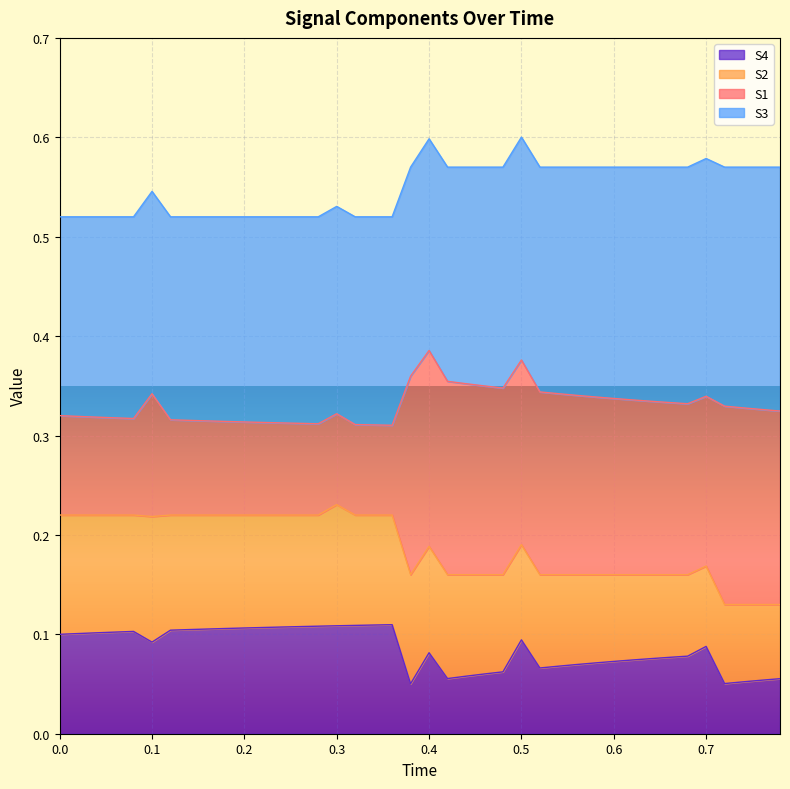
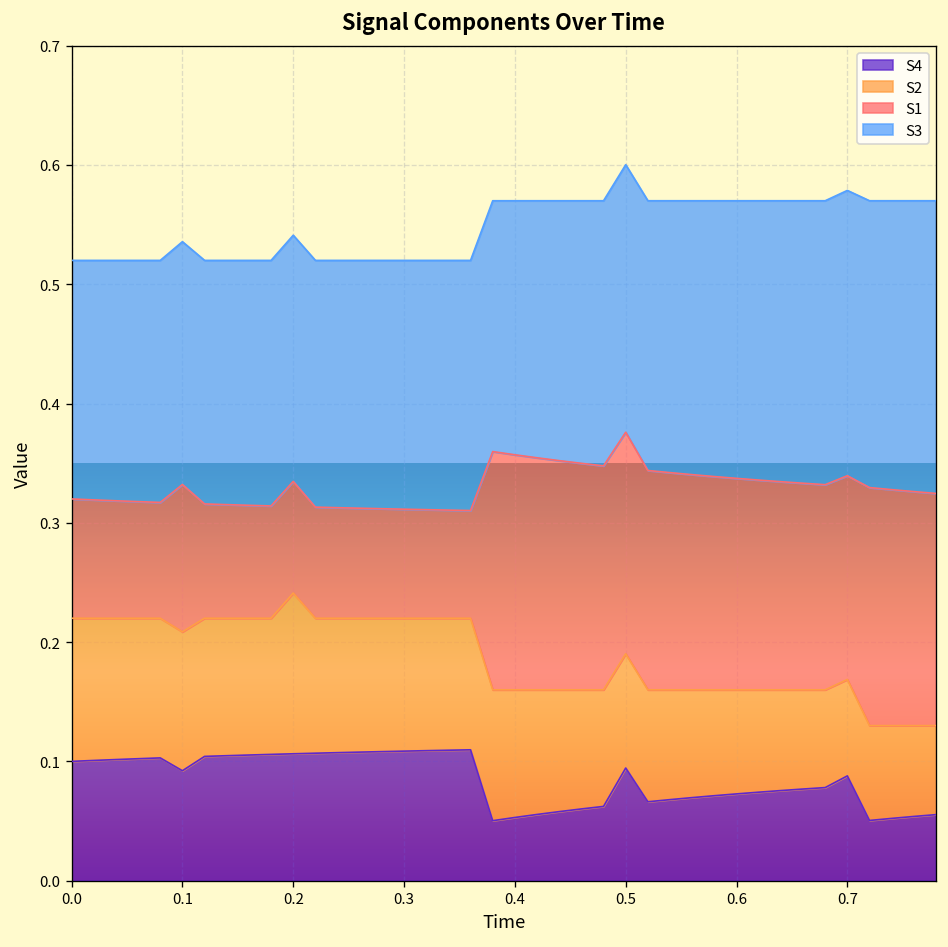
S2, 0.1: 0.13 -> 0.12
S2, 0.2: 0.11 -> 0.13
S2, 0.3: 0.12 -> 0.11
S4, 0.4: 0.08 -> 0.05
